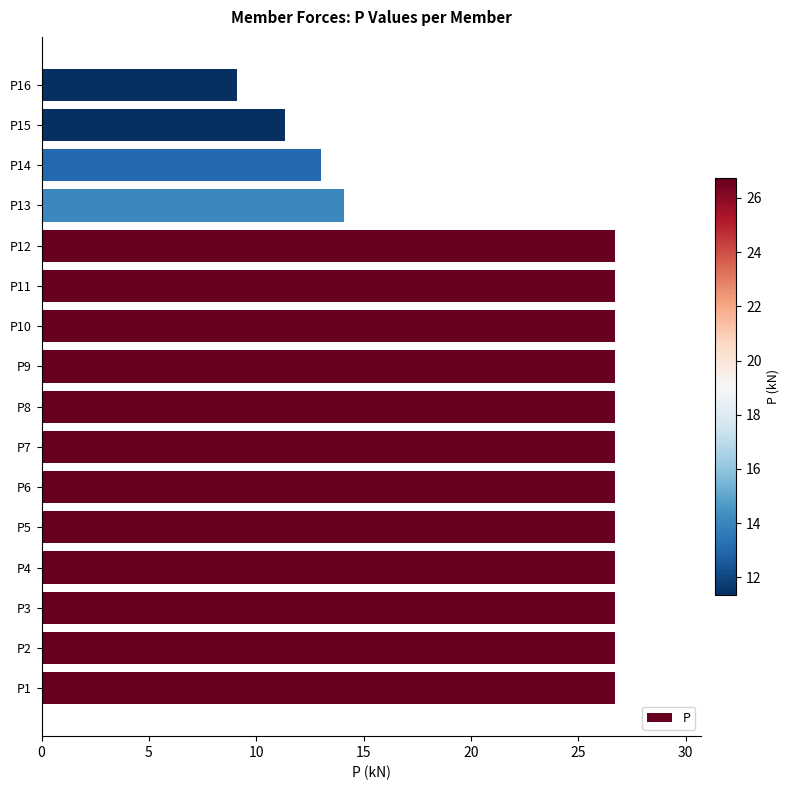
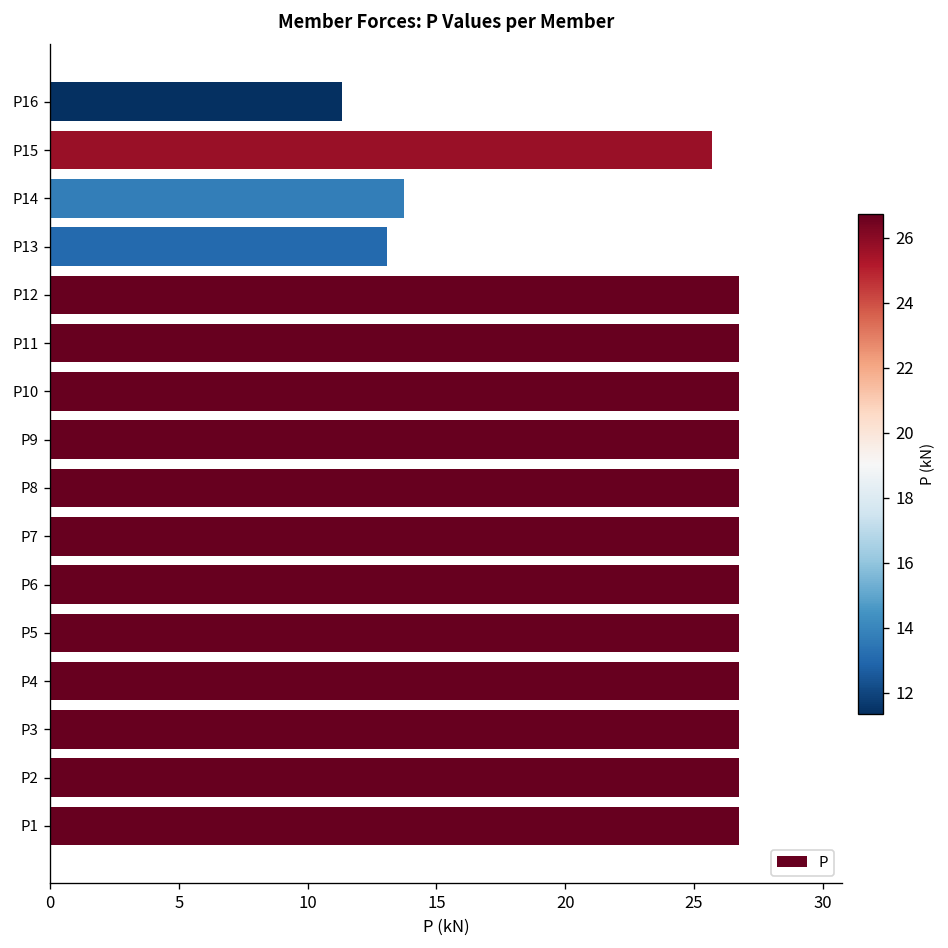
P16: 9.1 -> 11.4
P15: 11.4 -> 25.7
P14: 13.0 -> 13.7
P13: 14.1 -> 13.1
